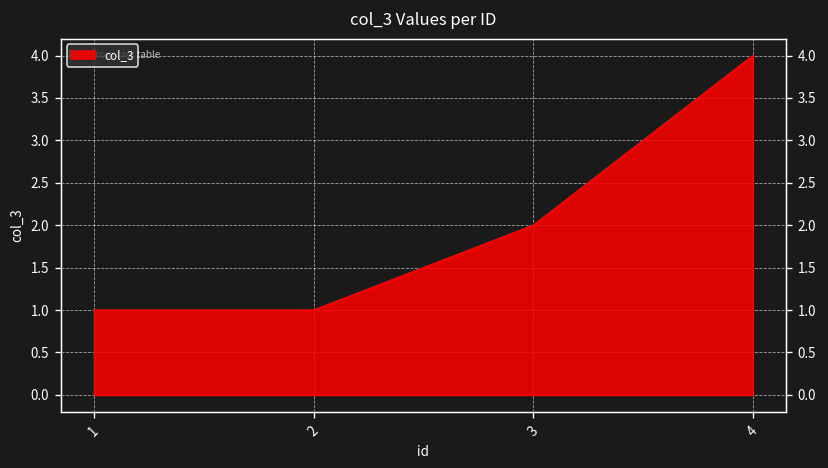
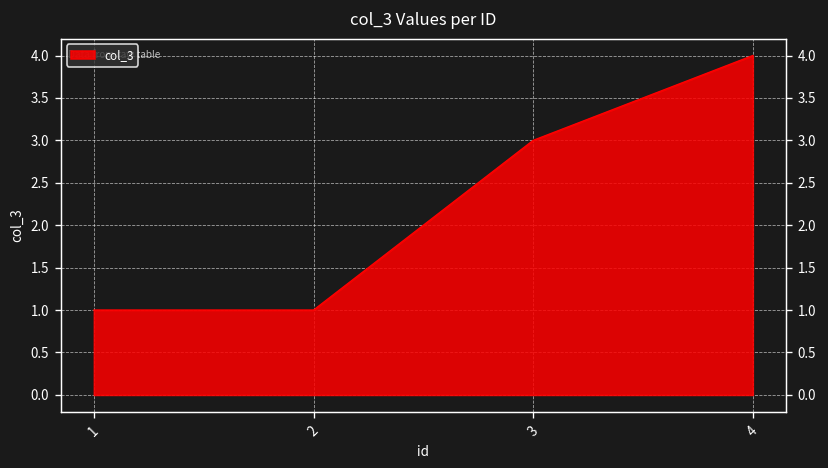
3: 2 -> 3
